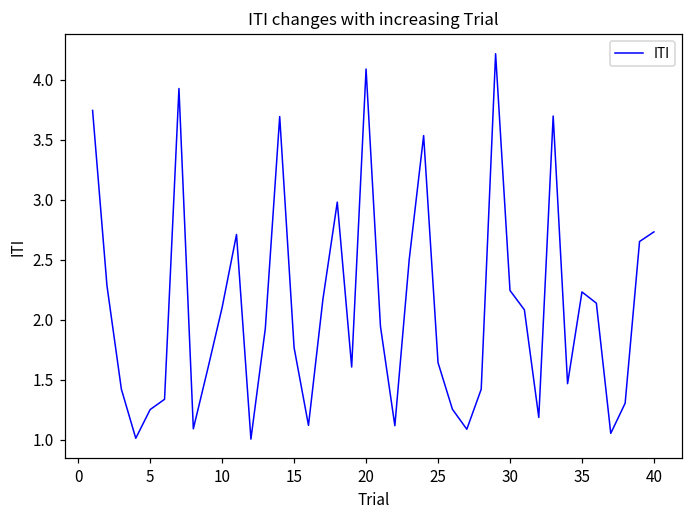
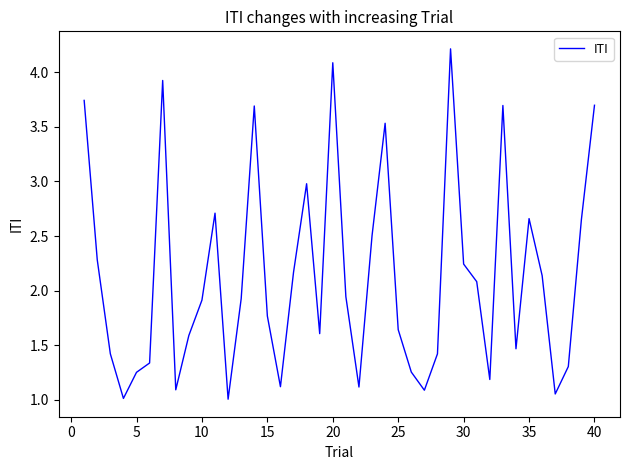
10: 2.10 -> 1.91
35: 2.23 -> 2.66
40: 2.73 -> 3.70
